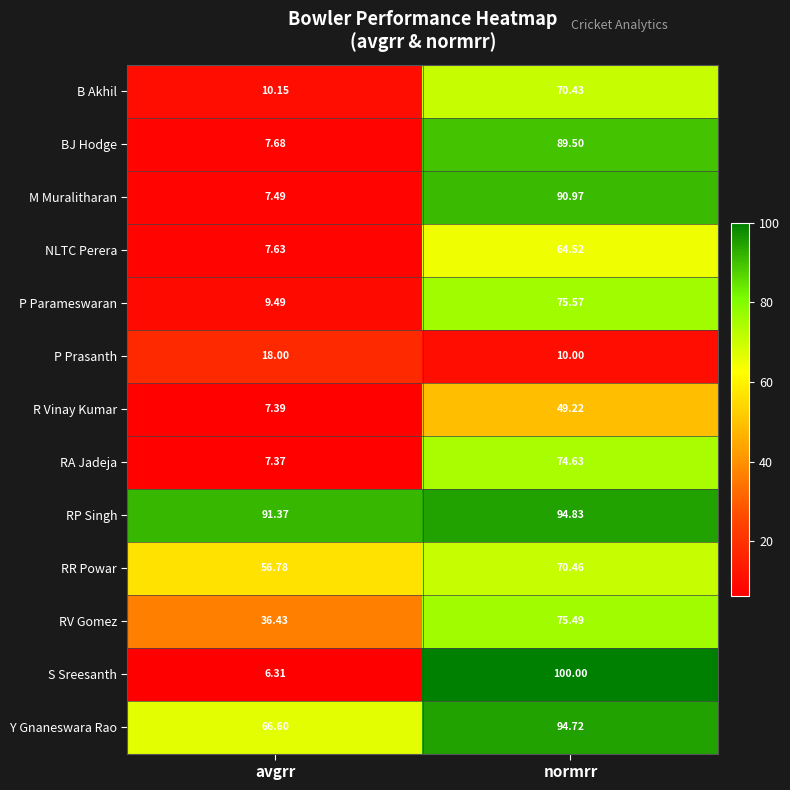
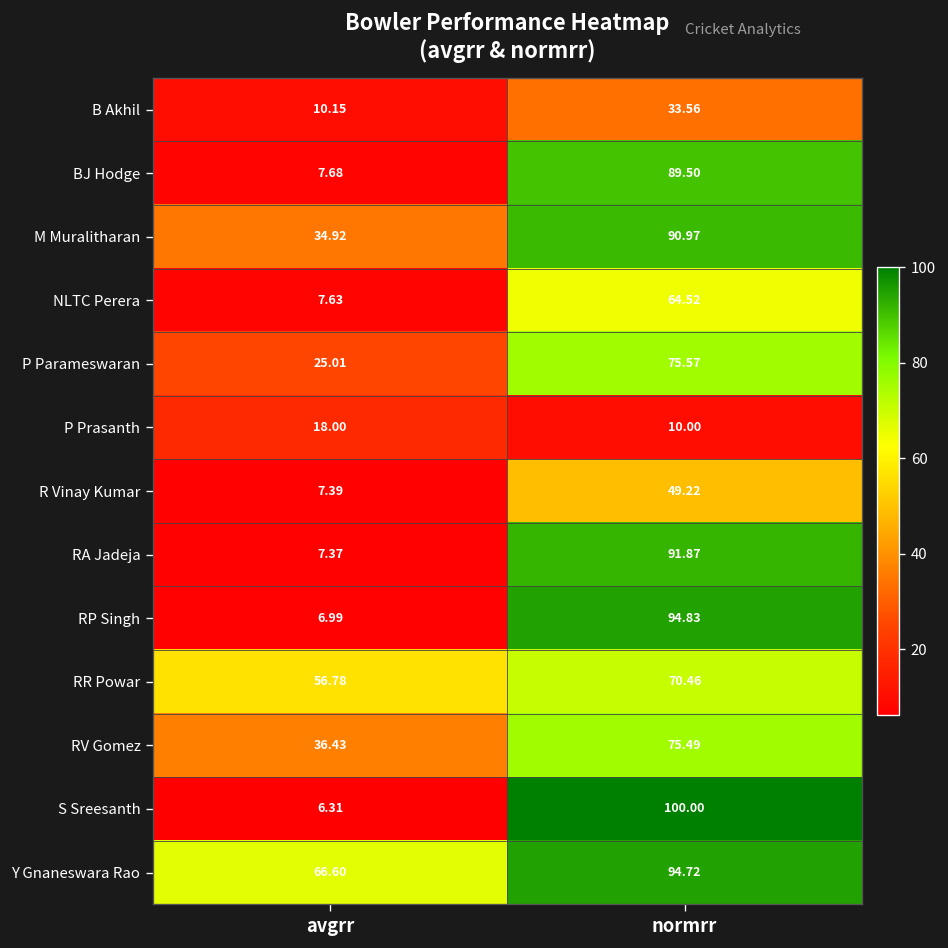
B Akhil, normrr: 70.43 -> 33.56
M Muralitharan, avgrr: 7.49 -> 34.92
P Parameswaran, avgrr: 9.49 -> 25.01
RA Jadeja, normrr: 74.63 -> 91.87
RP Singh, avgrr: 91.37 -> 6.99
